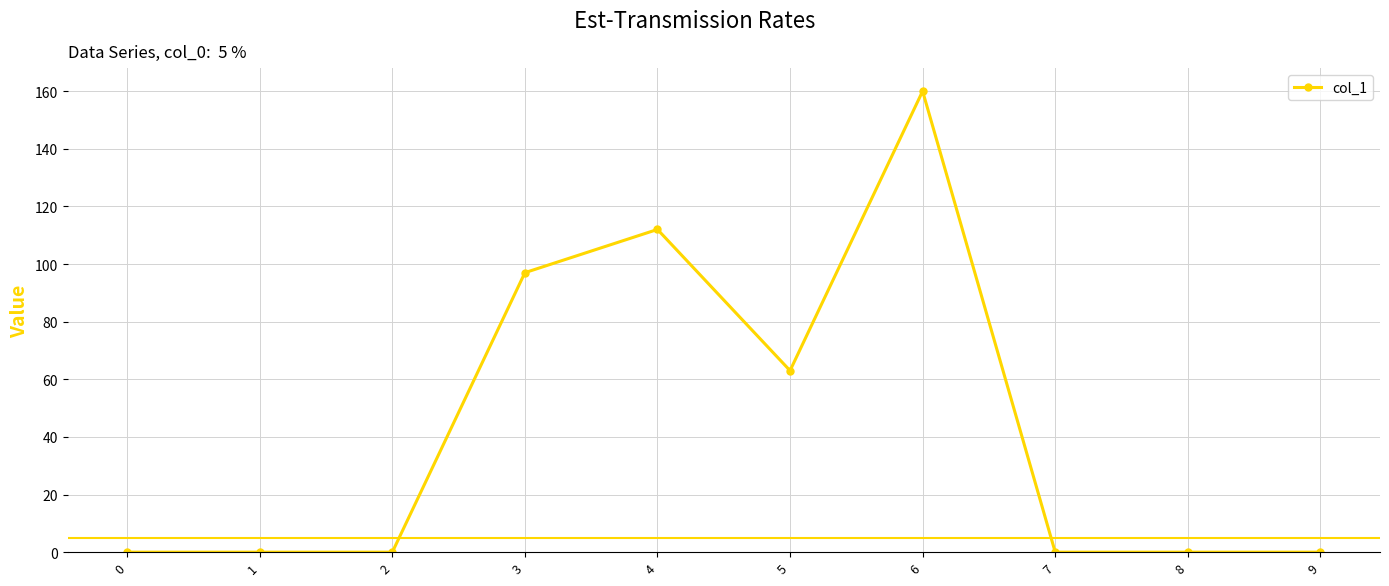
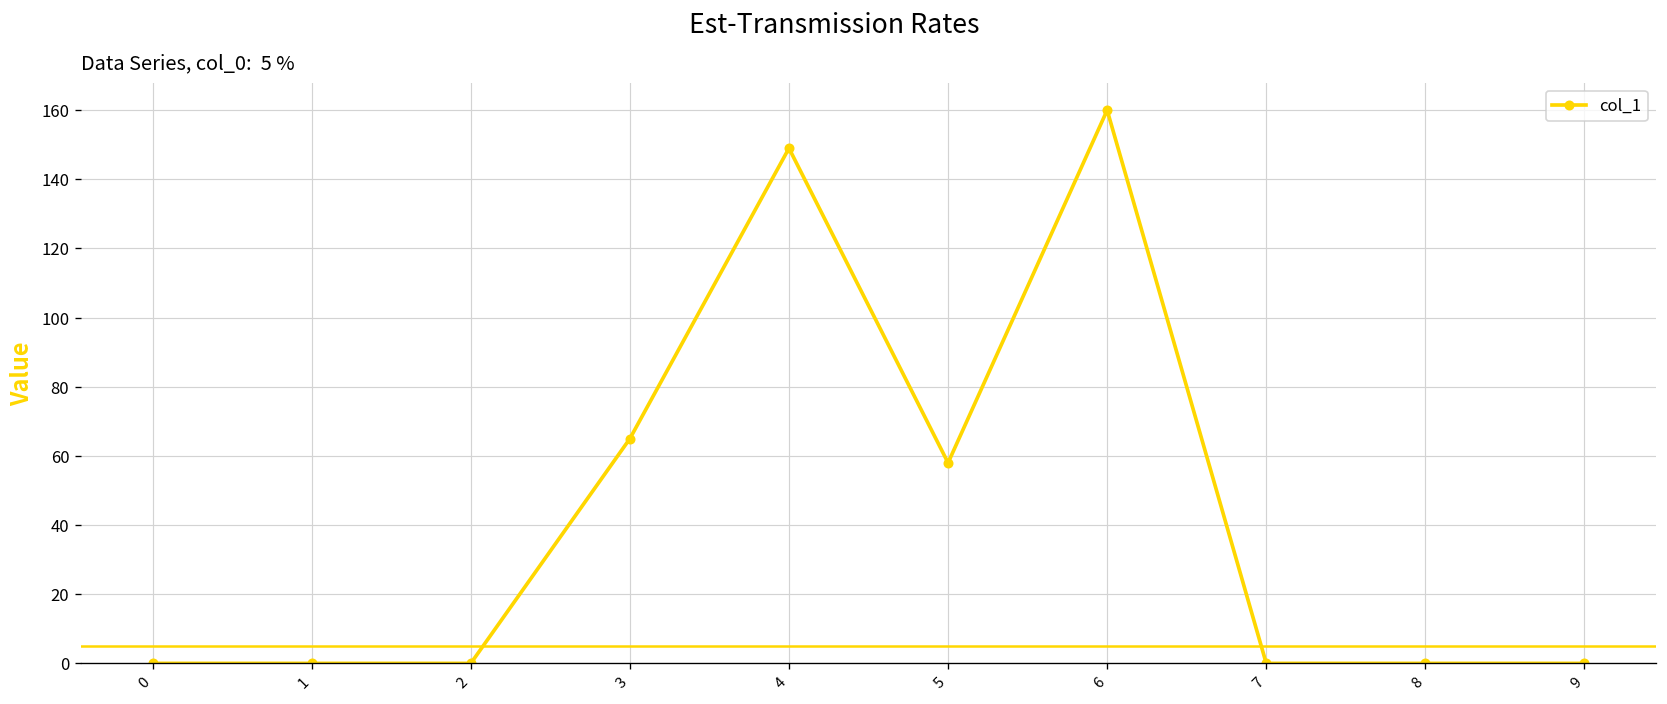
3: 97 -> 65
4: 112 -> 149
5: 63 -> 58
